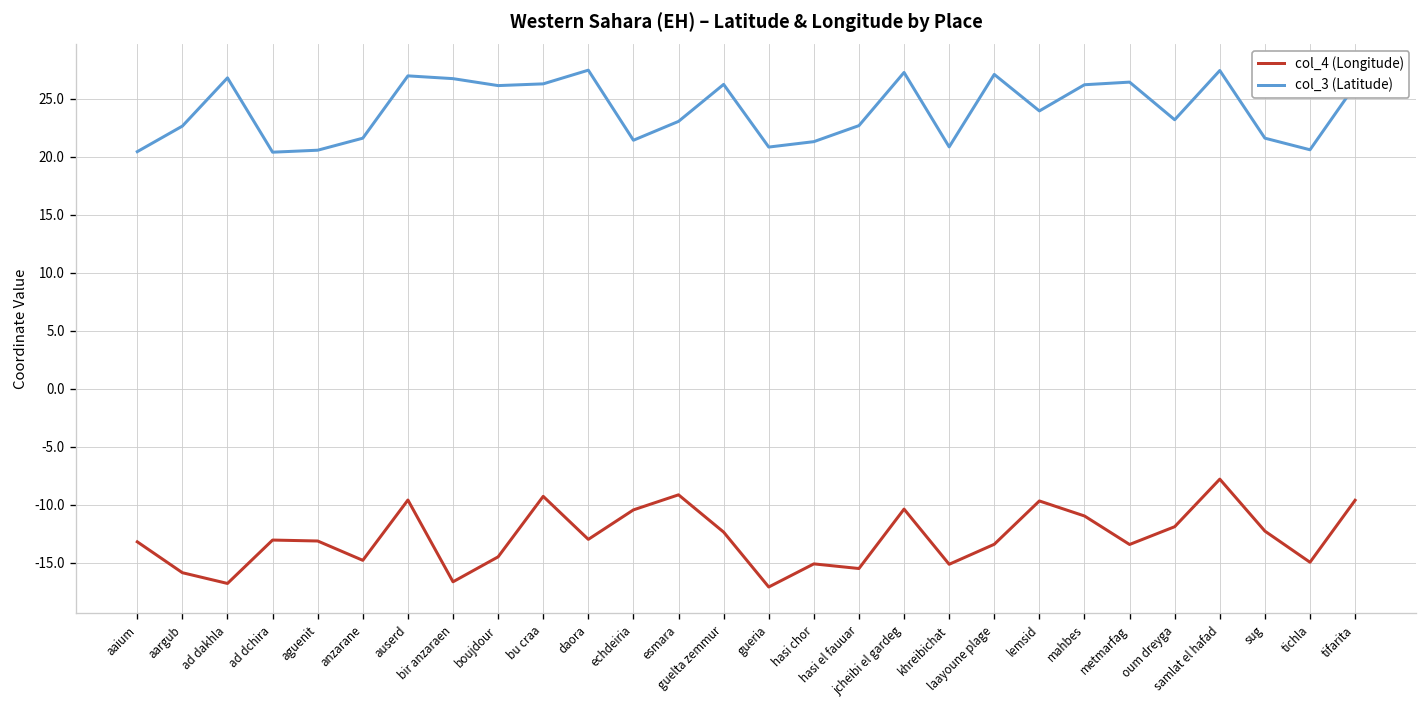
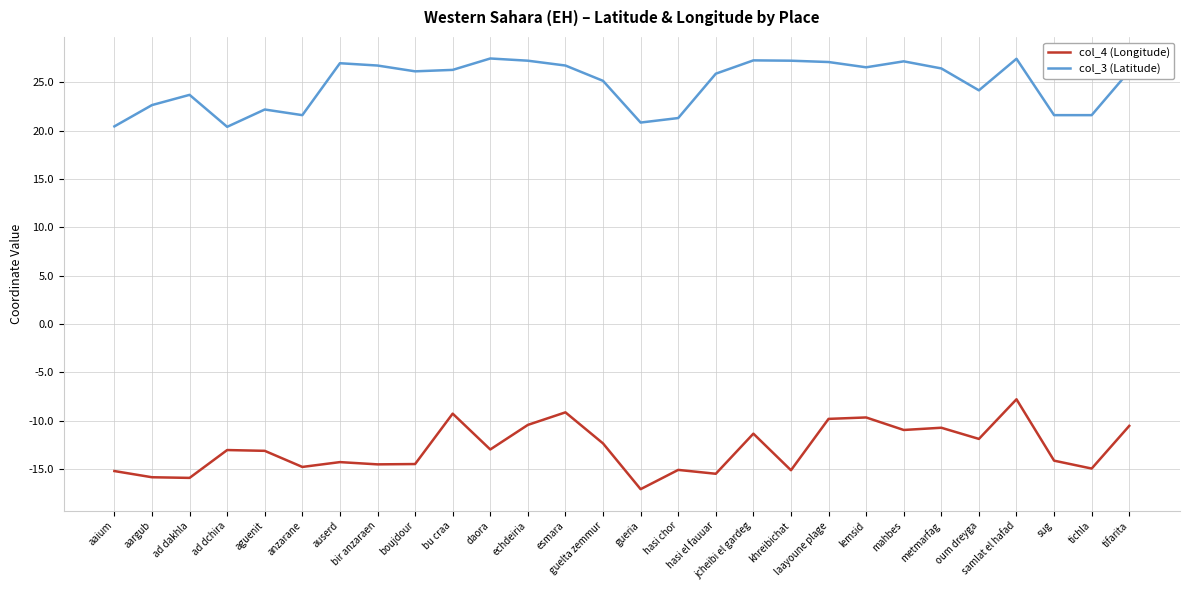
col_4 (Longitude), aaium: -13 -> -15
col_4 (Longitude), ad dakhla: -17 -> -16
col_3 (Latitude), ad dakhla: 27 -> 24
col_3 (Latitude), aguenit: 21 -> 22
col_4 (Longitude), auserd: -10 -> -14
col_4 (Longitude), bir anzaraen: -17 -> -15
col_3 (Latitude), echdeiria: 21 -> 27
col_3 (Latitude), esmara: 23 -> 27
col_3 (Latitude), guelta zemmur: 26 -> 25
col_3 (Latitude), hasi el fauuar: 23 -> 26
col_4 (Longitude), jcheibi el gardeg: -10 -> -11
col_3 (Latitude), khreibichat: 21 -> 27
col_4 (Longitude), laayoune plage: -13 -> -10
col_3 (Latitude), lemsid: 24 -> 27
col_3 (Latitude), mahbes: 26 -> 27
col_4 (Longitude), metmarfag: -13 -> -11
col_3 (Latitude), oum dreyga: 23 -> 24
col_4 (Longitude), sug: -12 -> -14
col_3 (Latitude), tichla: 21 -> 22
col_4 (Longitude), tifarita: -10 -> -11
